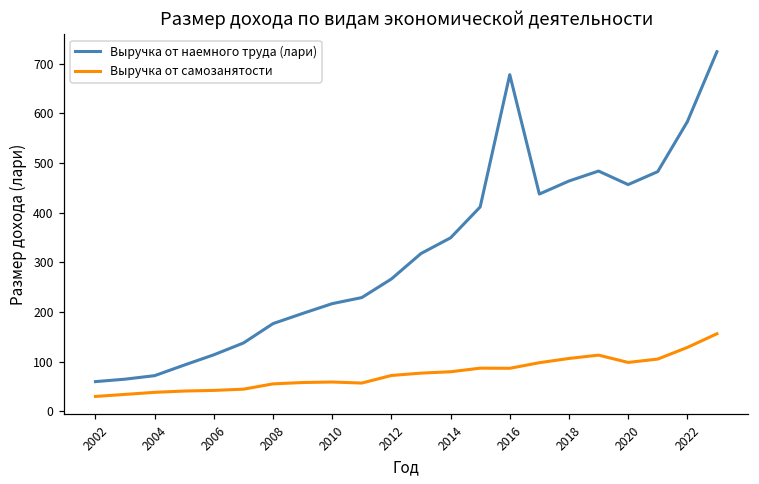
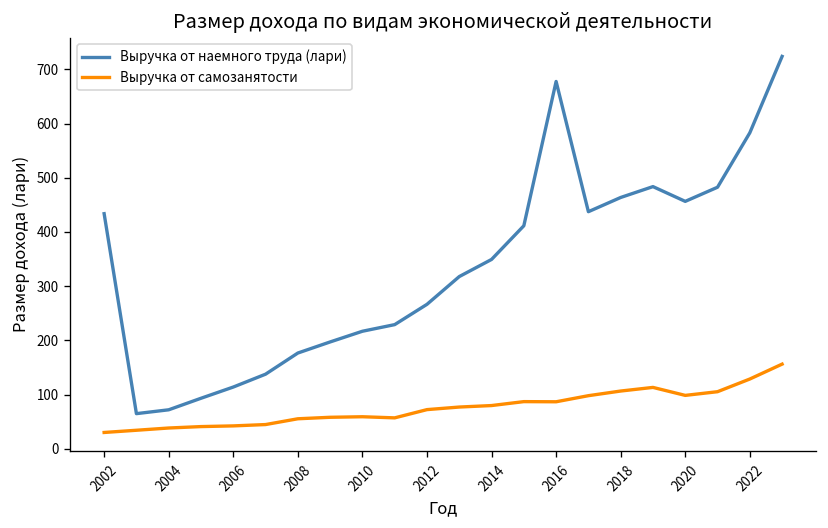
Выручка от наемного труда (лари), 2002: 60 -> 430
